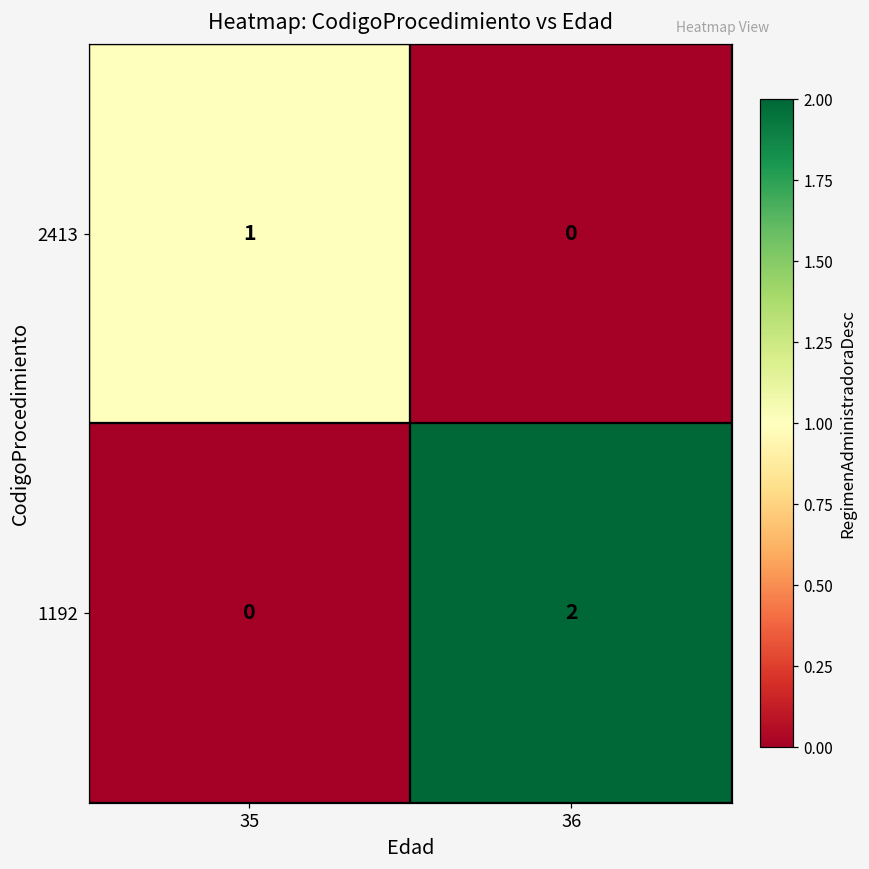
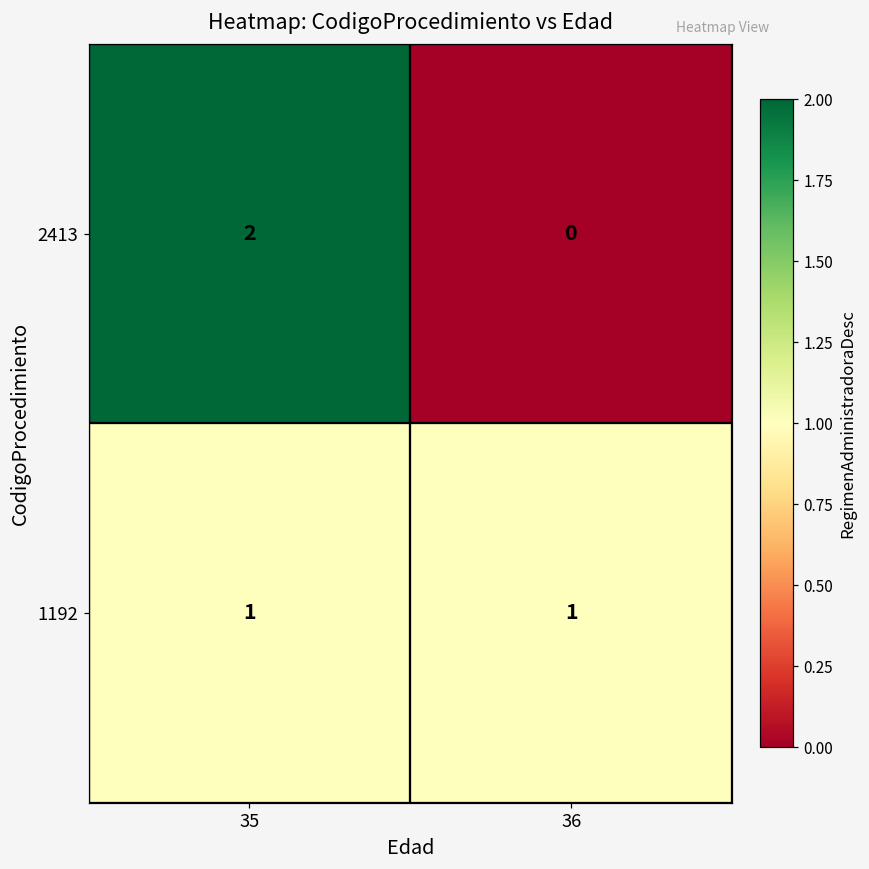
2413, 35: 1 -> 2
1192, 35: 0 -> 1
1192, 36: 2 -> 1
